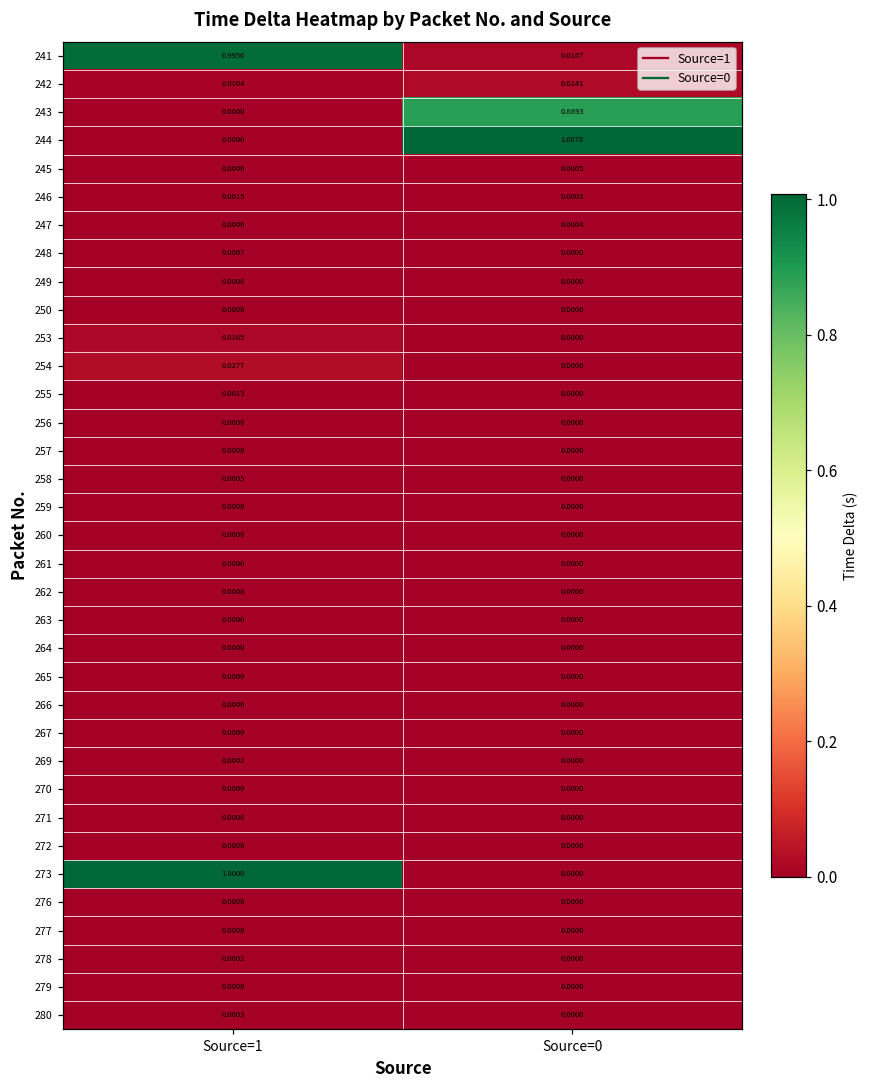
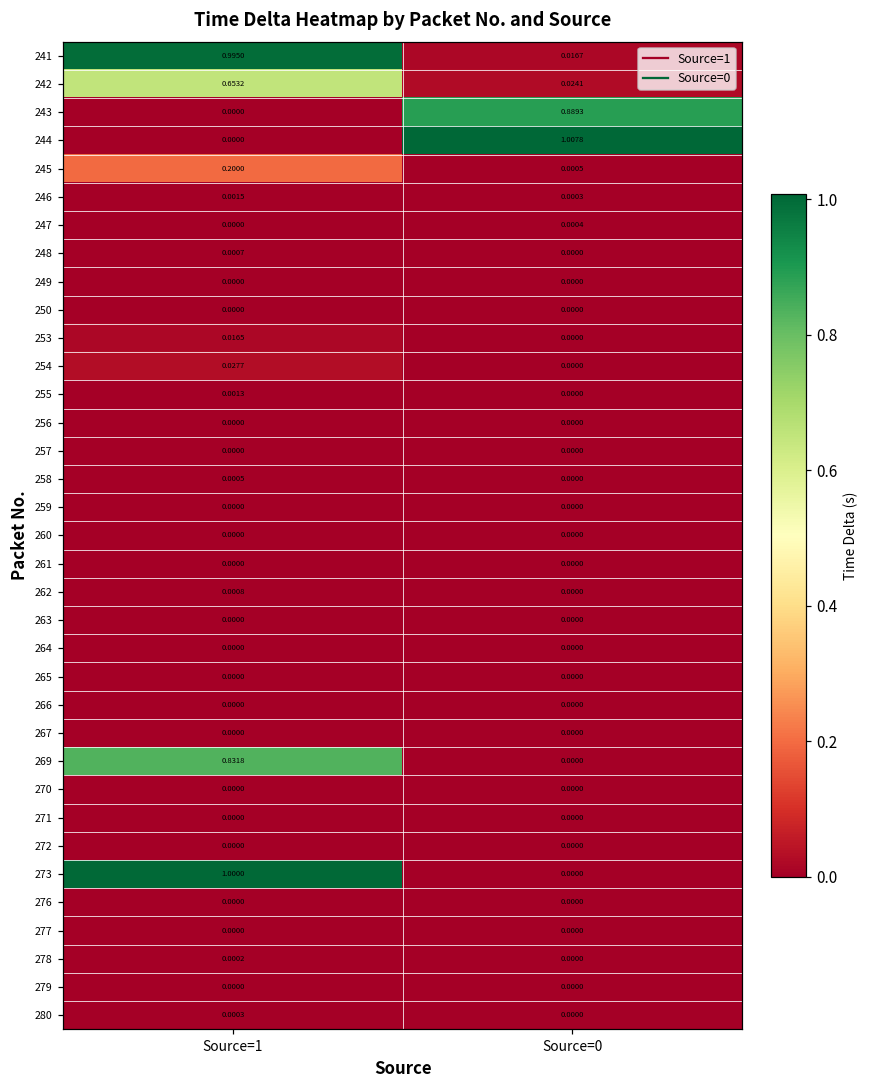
242, Source=1: 0.0104 -> 0.6532
245, Source=1: 0.0000 -> 0.2000
269, Source=1: 0.0002 -> 0.8318
